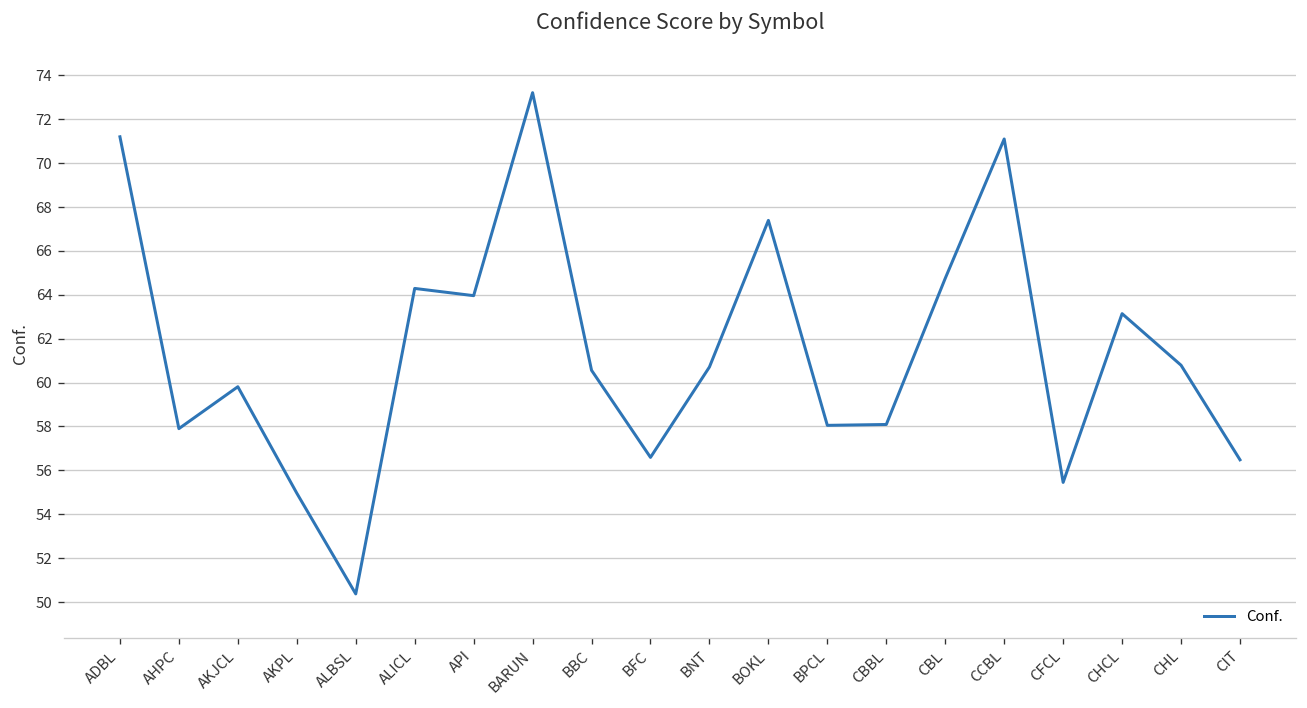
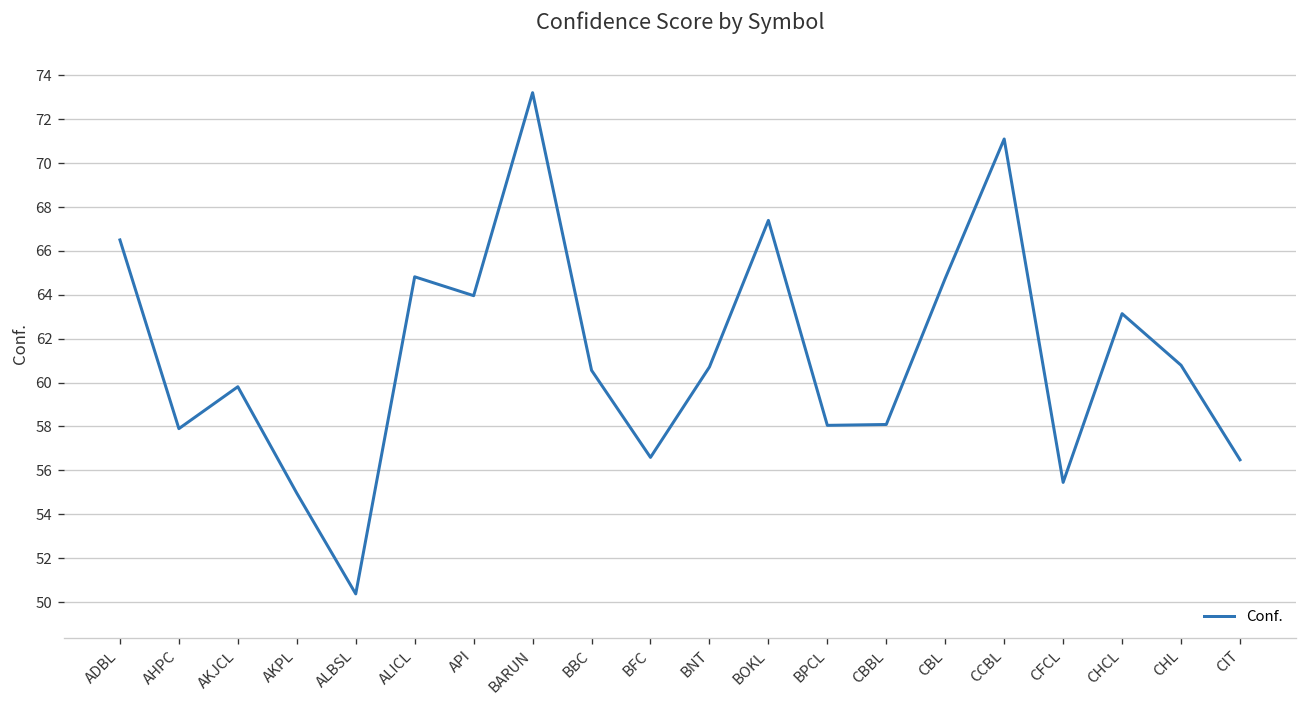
ADBL: 71.2 -> 66.5
ALICL: 64.3 -> 64.8
